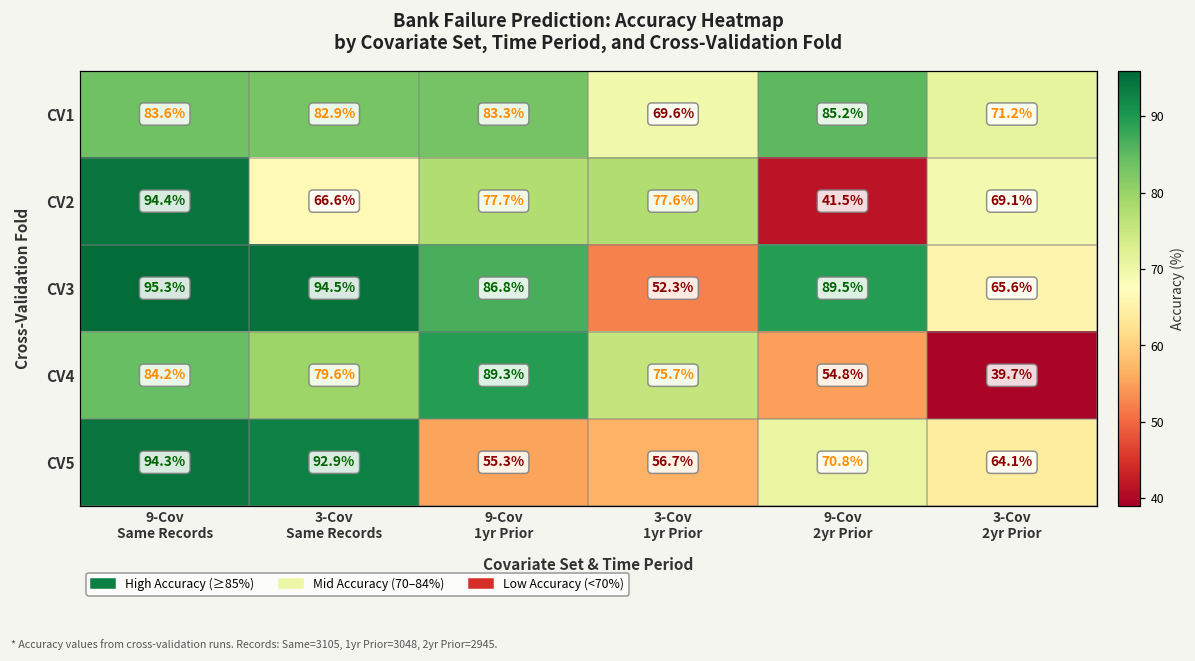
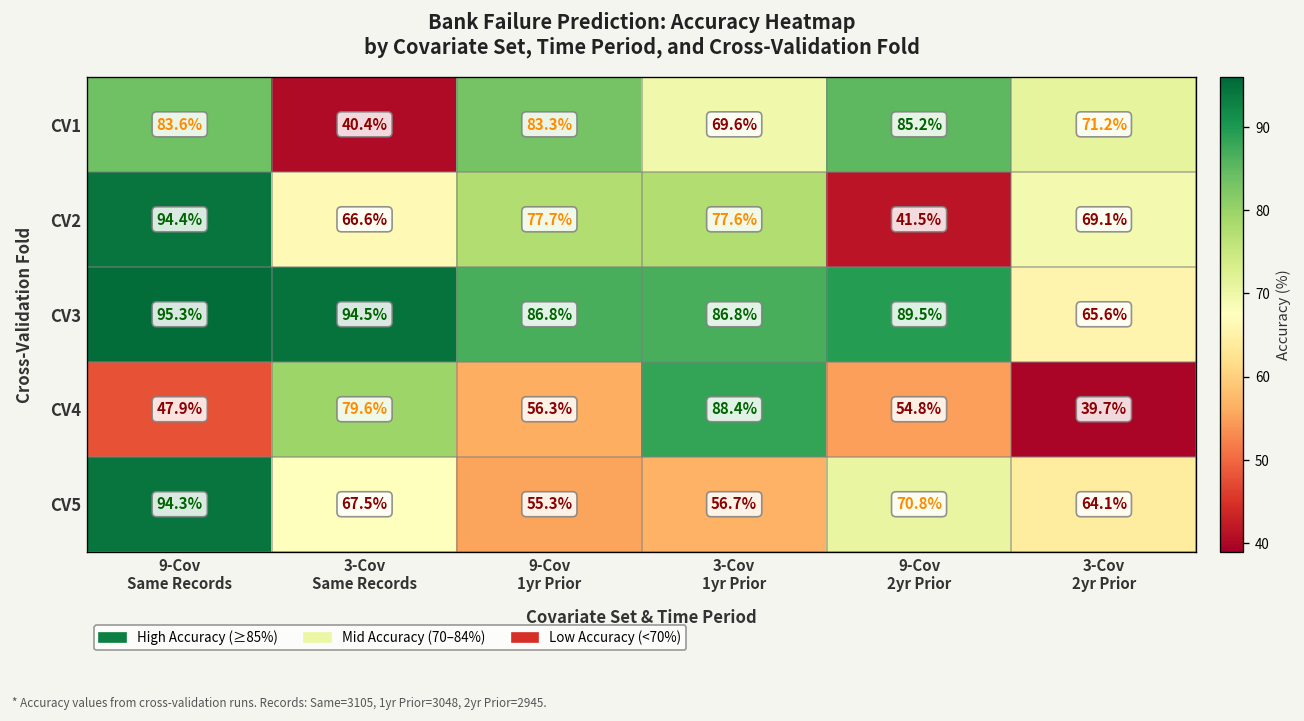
CV1, 3-Cov Same Records: 82.9% -> 40.4%
CV3, 3-Cov 1yr Prior: 52.3% -> 86.8%
CV4, 9-Cov Same Records: 84.2% -> 47.9%
CV4, 9-Cov 1yr Prior: 89.3% -> 56.3%
CV4, 3-Cov 1yr Prior: 75.7% -> 88.4%
CV5, 3-Cov Same Records: 92.9% -> 67.5%
